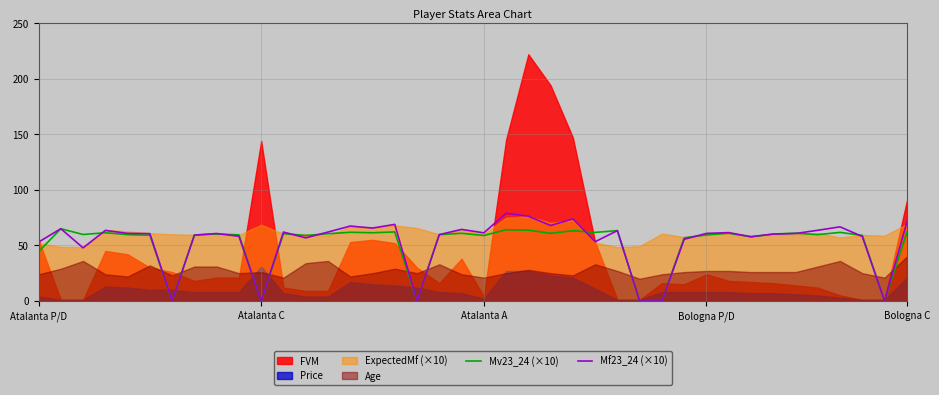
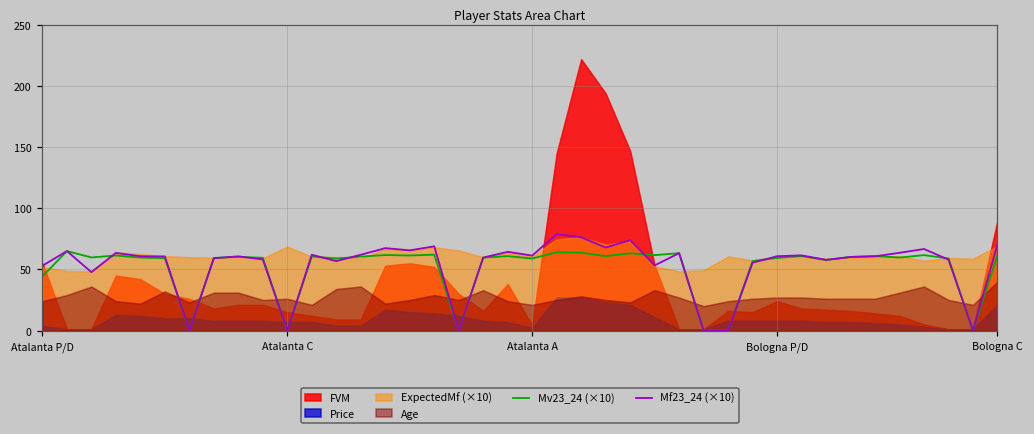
FVM, Atalanta C: 144 -> 15
Price, Atalanta C: 31 -> 7
